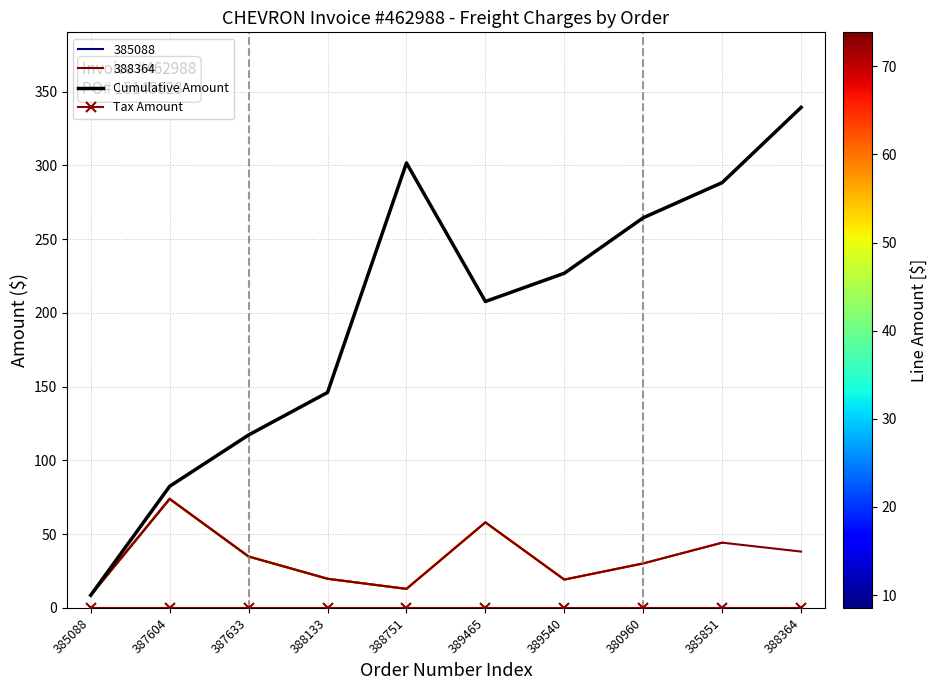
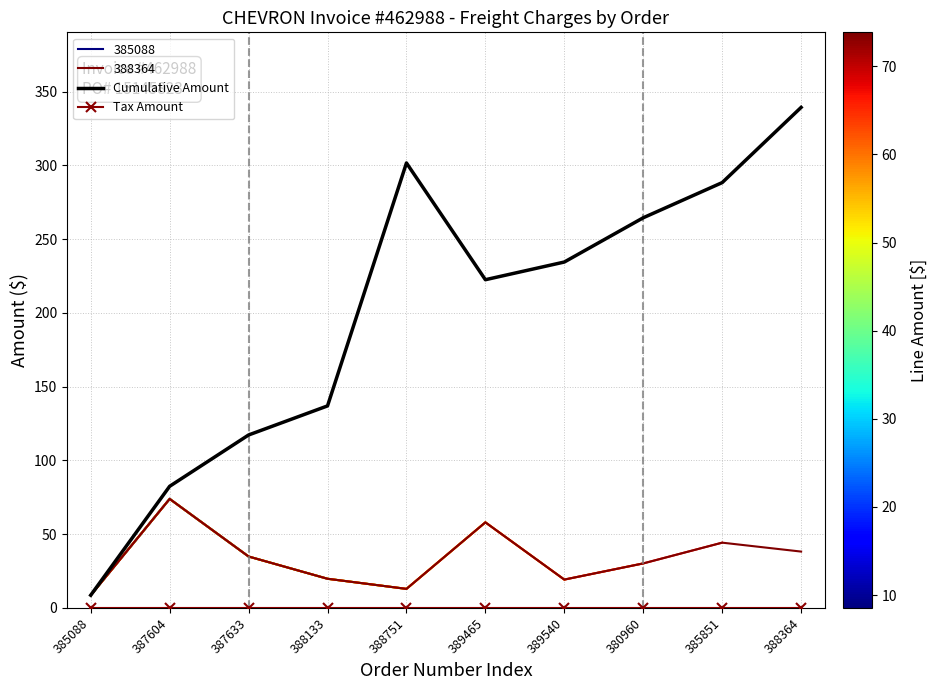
Cumulative Amount, 388133: 146 -> 137
Cumulative Amount, 389465: 208 -> 222
Cumulative Amount, 389540: 227 -> 234
